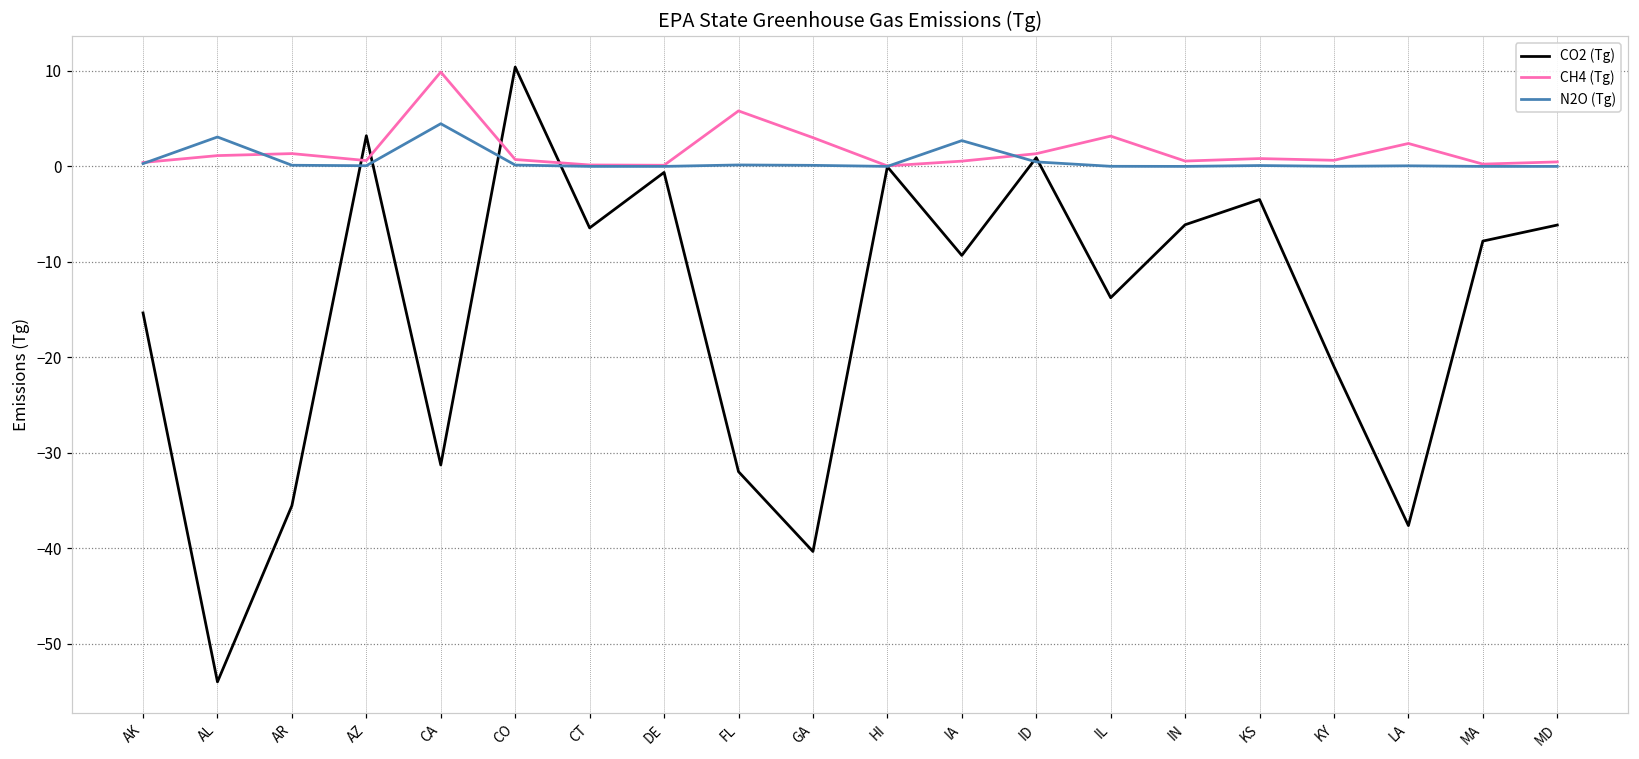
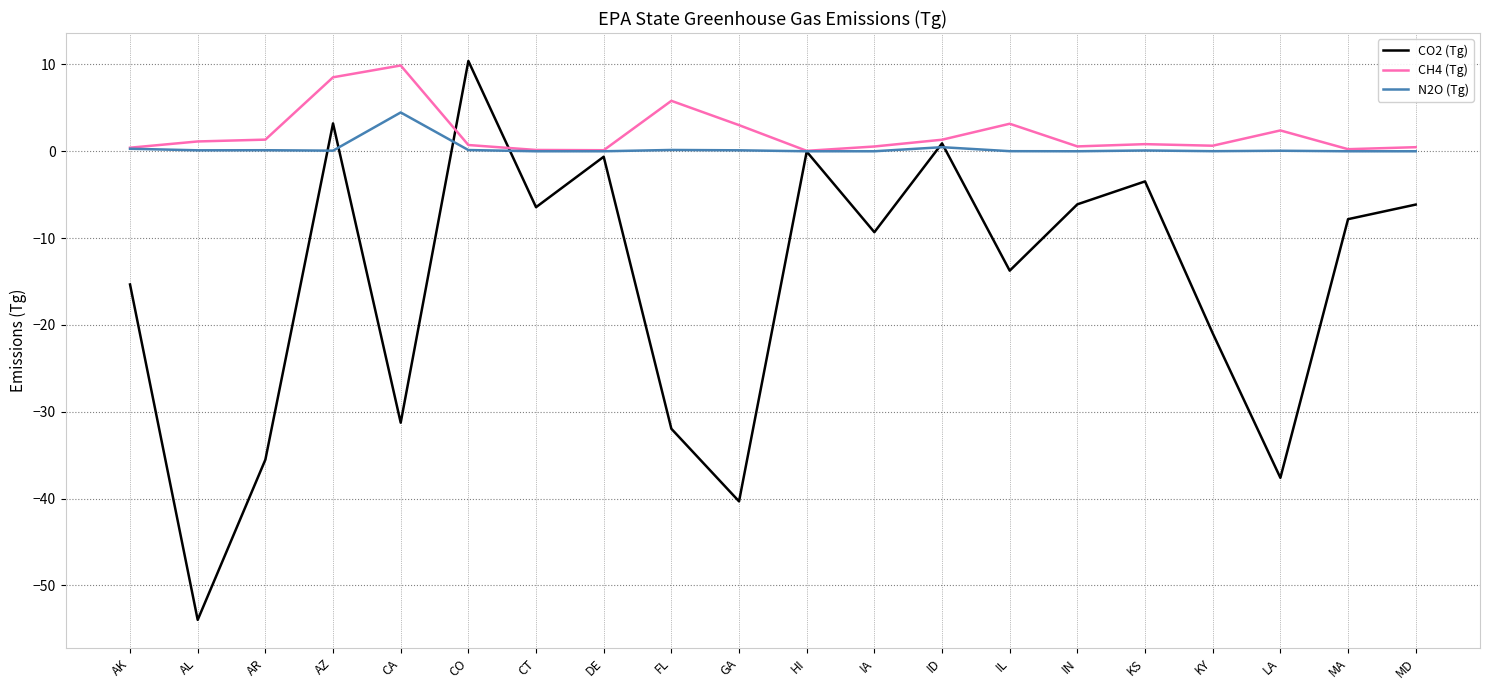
N2O (Tg), AL: 3 -> 0
CH4 (Tg), AZ: 1 -> 9
N2O (Tg), IA: 3 -> 0
